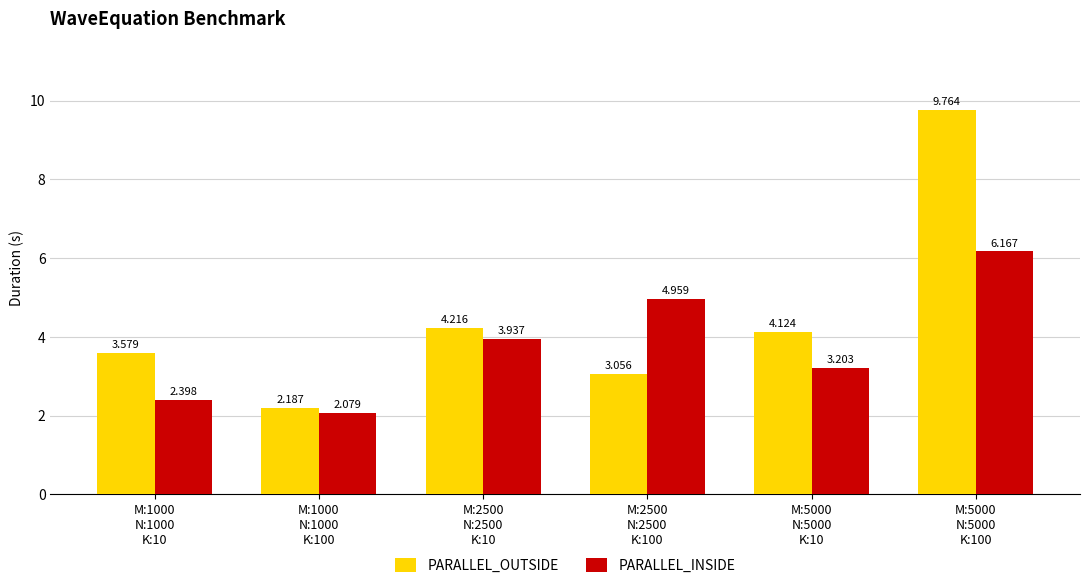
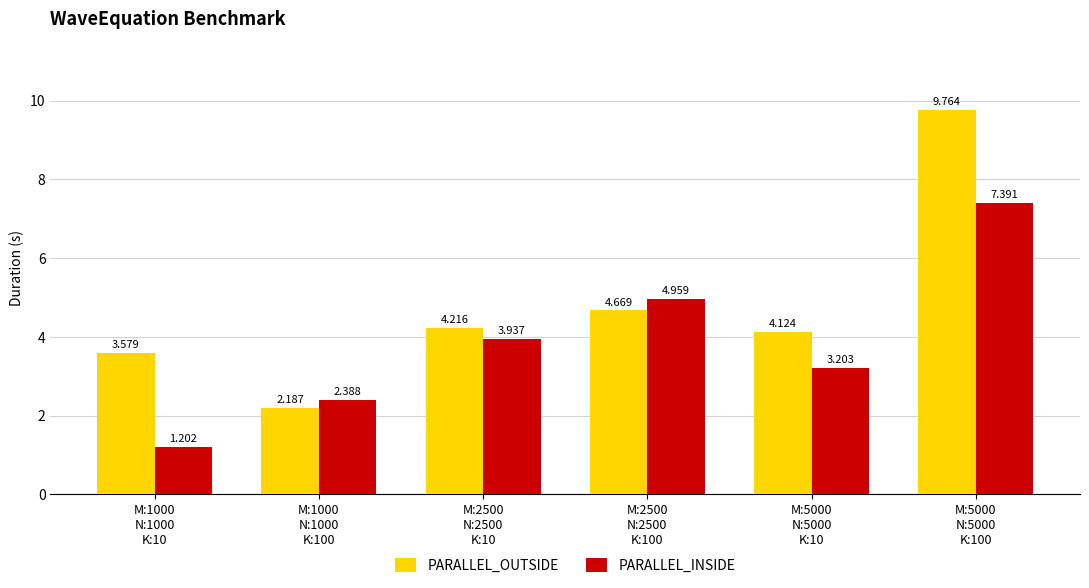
PARALLEL_INSIDE, M:1000 N:1000 K:10: 2.398 -> 1.202
PARALLEL_INSIDE, M:1000 N:1000 K:100: 2.079 -> 2.388
PARALLEL_OUTSIDE, M:2500 N:2500 K:100: 3.056 -> 4.669
PARALLEL_INSIDE, M:5000 N:5000 K:100: 6.167 -> 7.391
